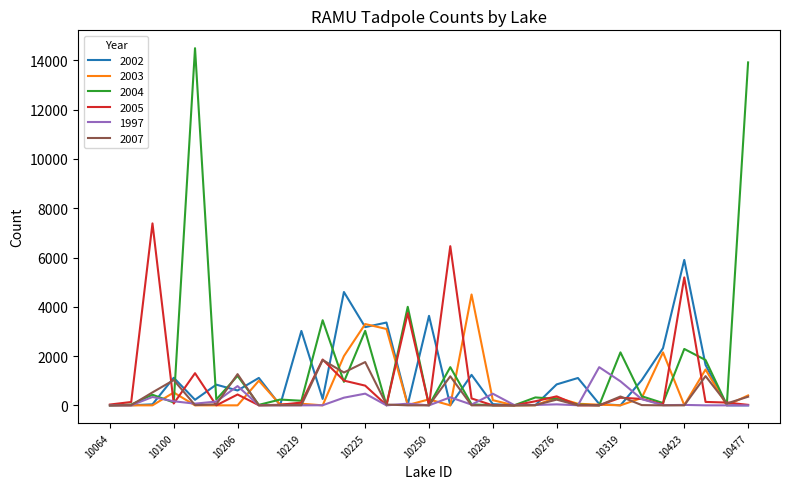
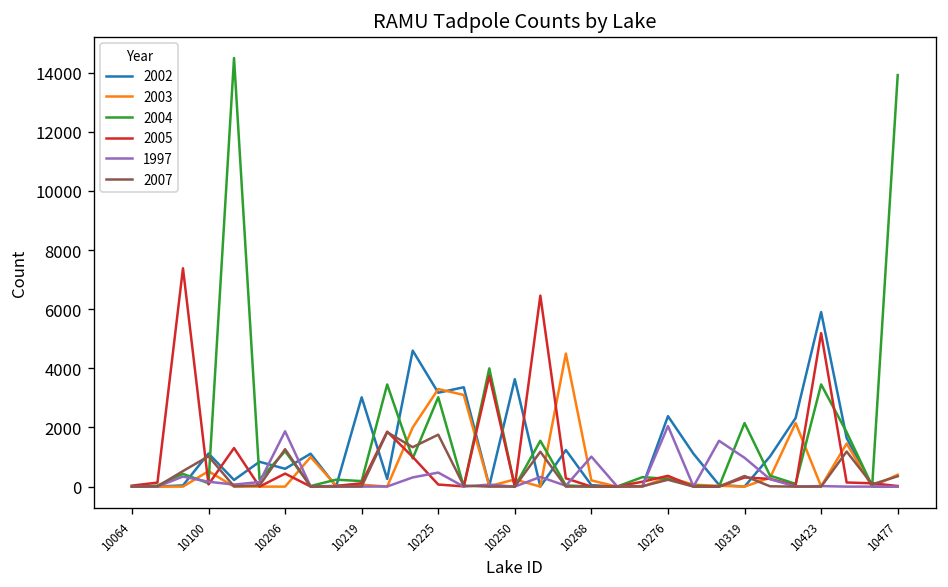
1997, 10206: 800 -> 1900
2005, 10225: 800 -> 100
1997, 10268: 500 -> 1000
2002, 10276: 900 -> 2400
1997, 10276: 0 -> 2000
2004, 10423: 2300 -> 3500
